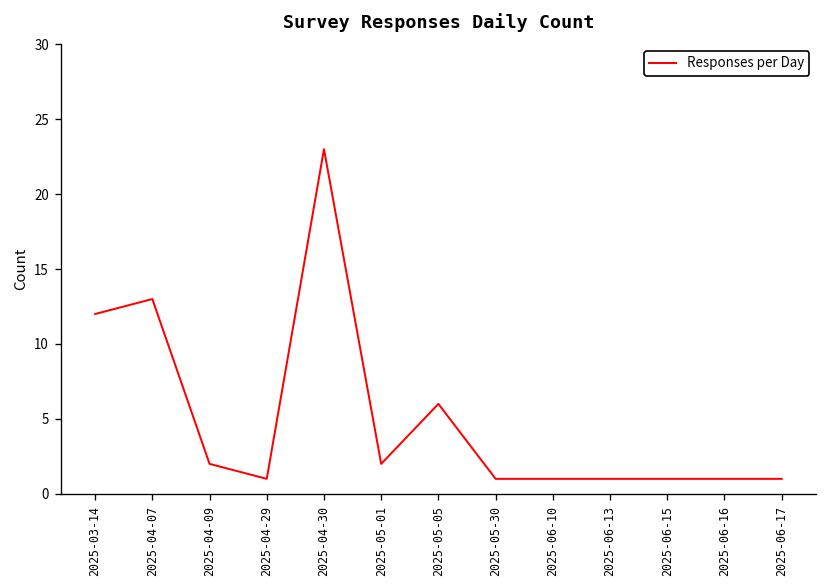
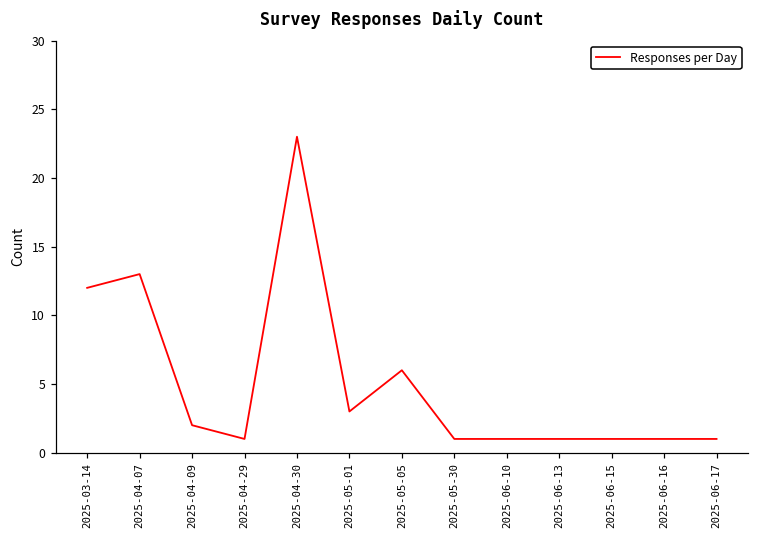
2025-05-01: 2 -> 3
